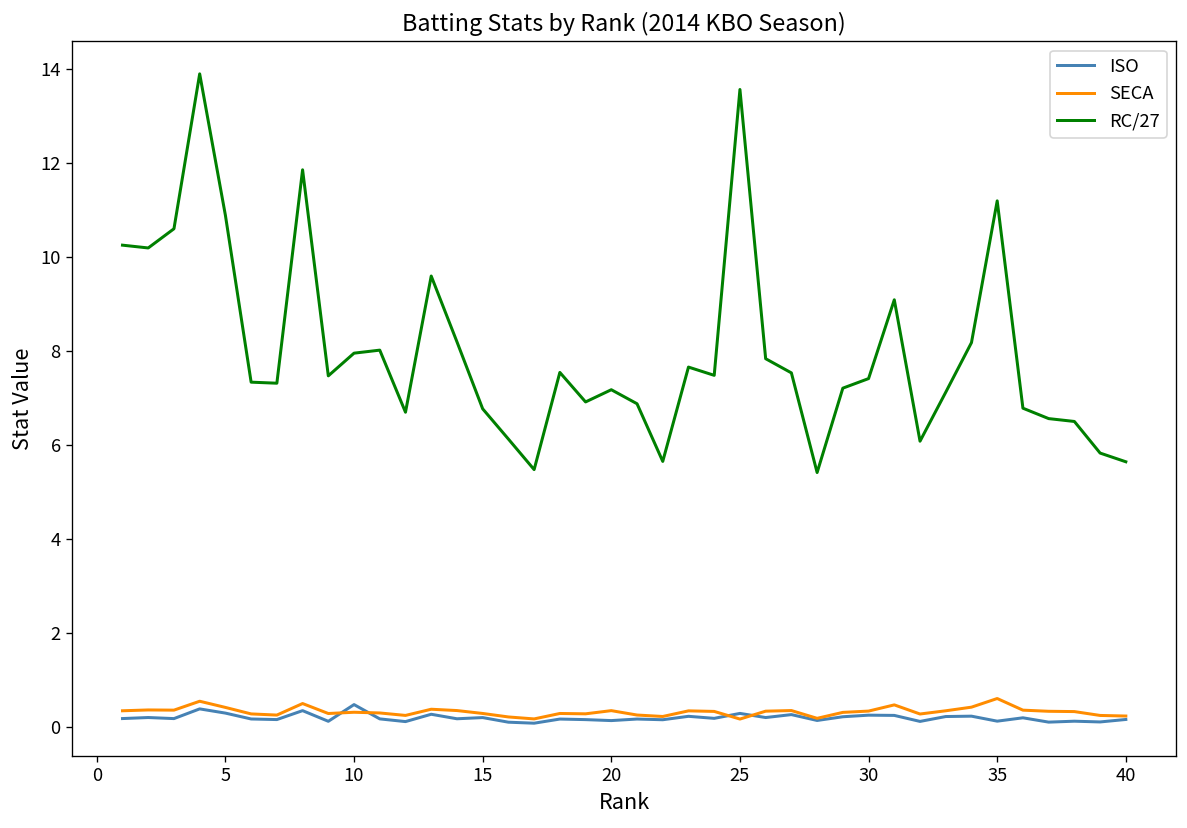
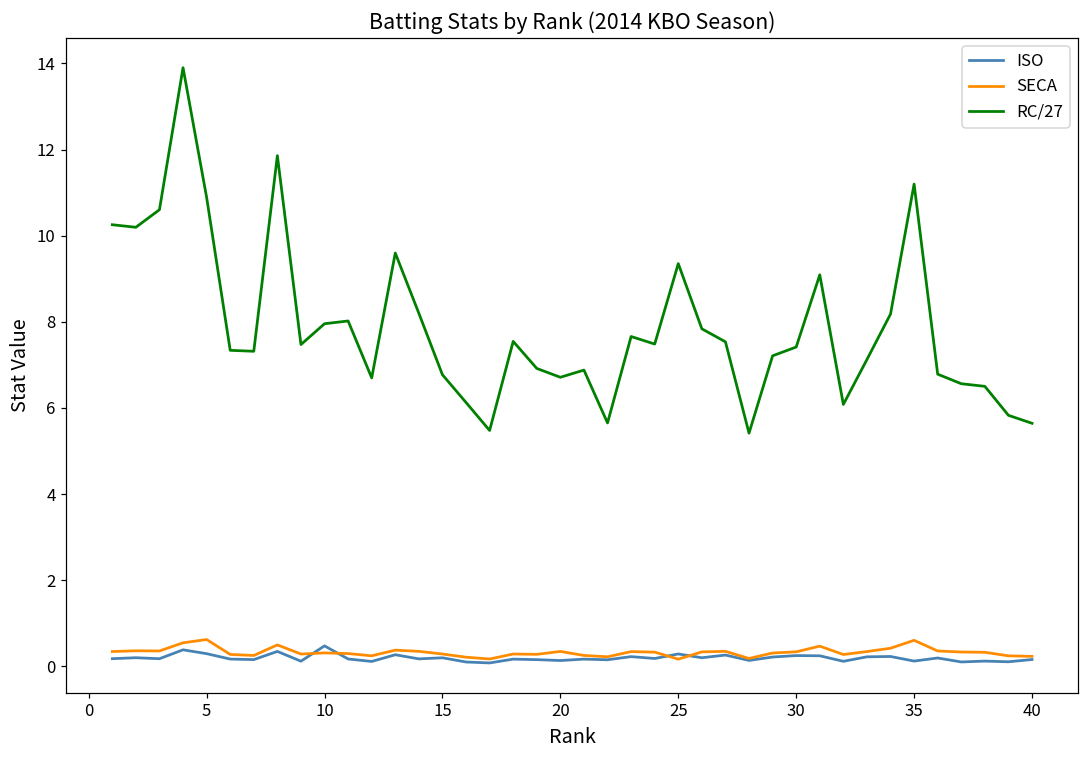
SECA, 5: 0.4 -> 0.6
RC/27, 20: 7.2 -> 6.7
RC/27, 25: 13.6 -> 9.4
